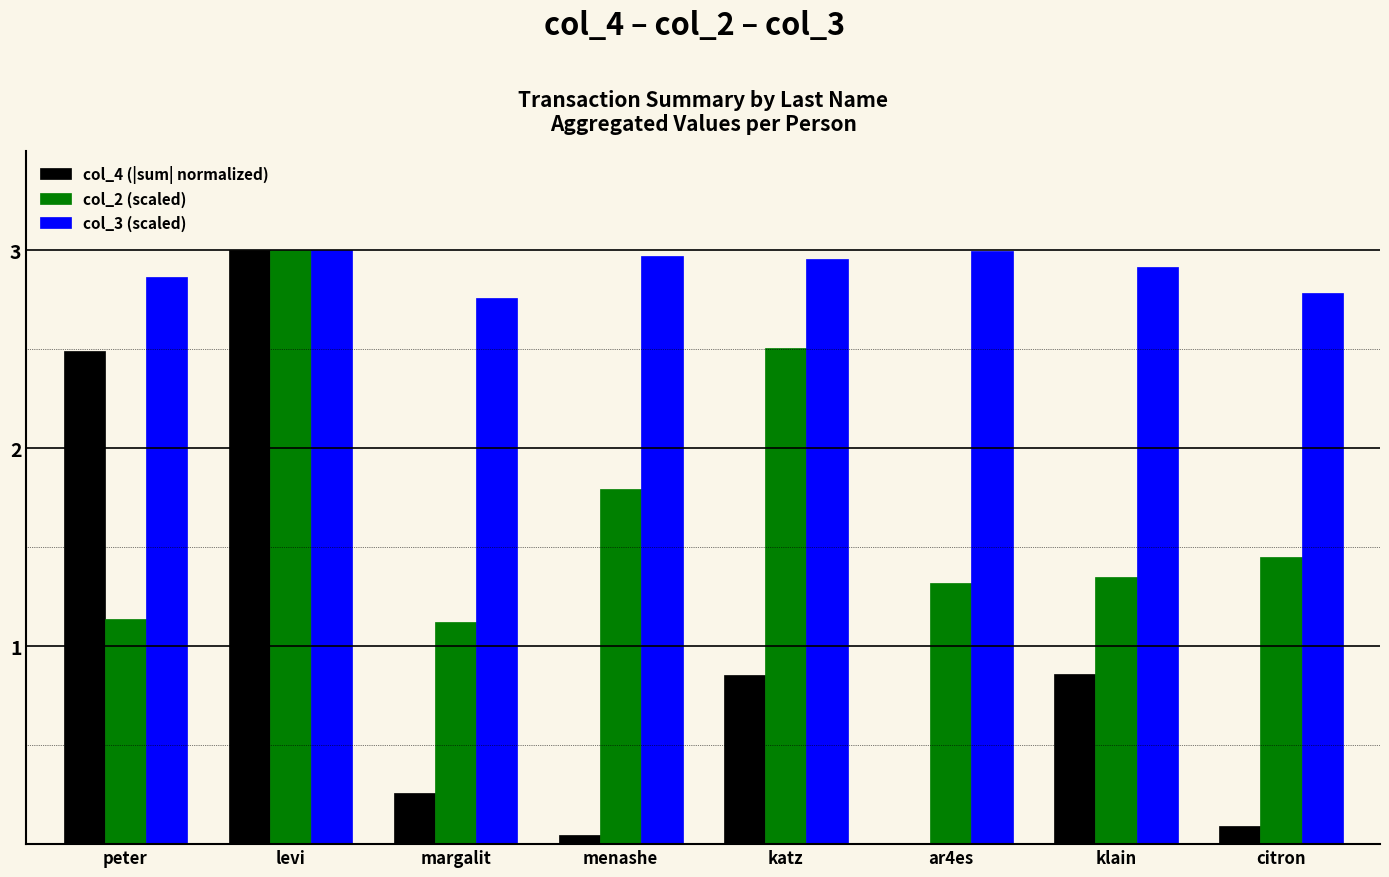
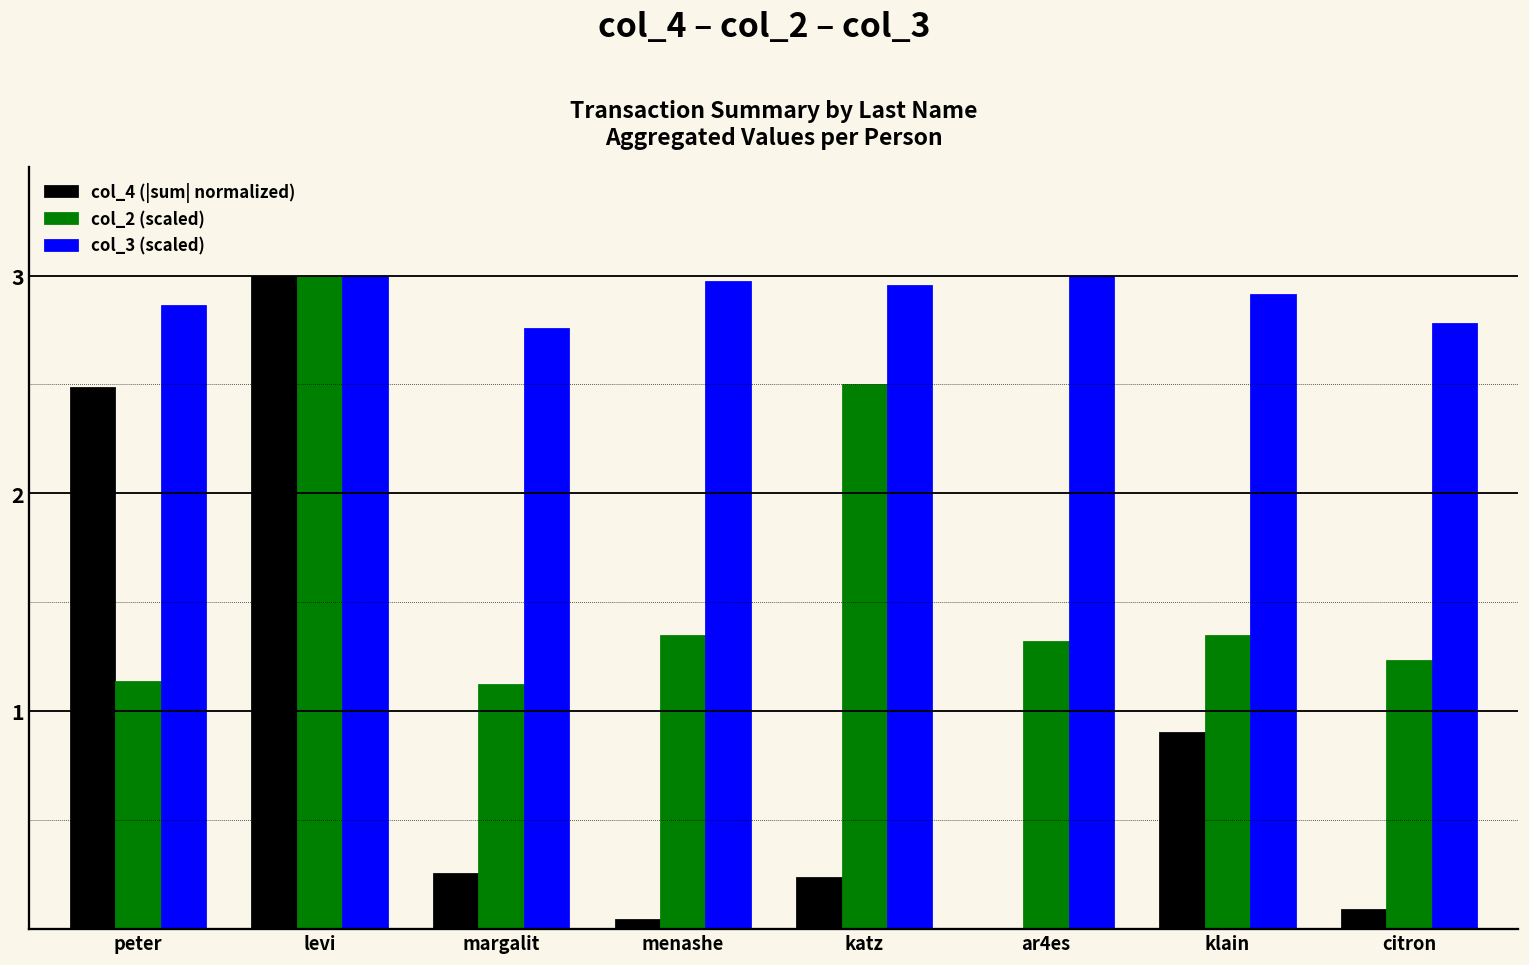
col_2 (scaled), menashe: 1.79 -> 1.35
col_4 (|sum| normalized), katz: 0.86 -> 0.24
col_4 (|sum| normalized), klain: 0.86 -> 0.90
col_2 (scaled), citron: 1.45 -> 1.24
